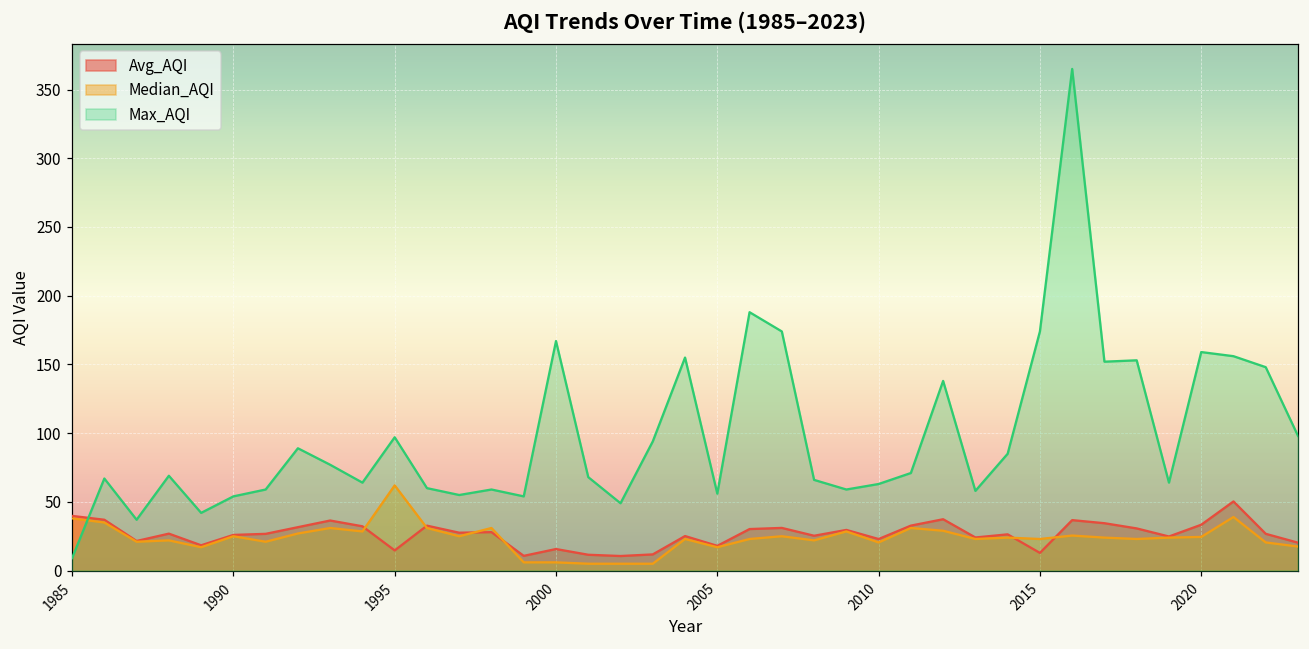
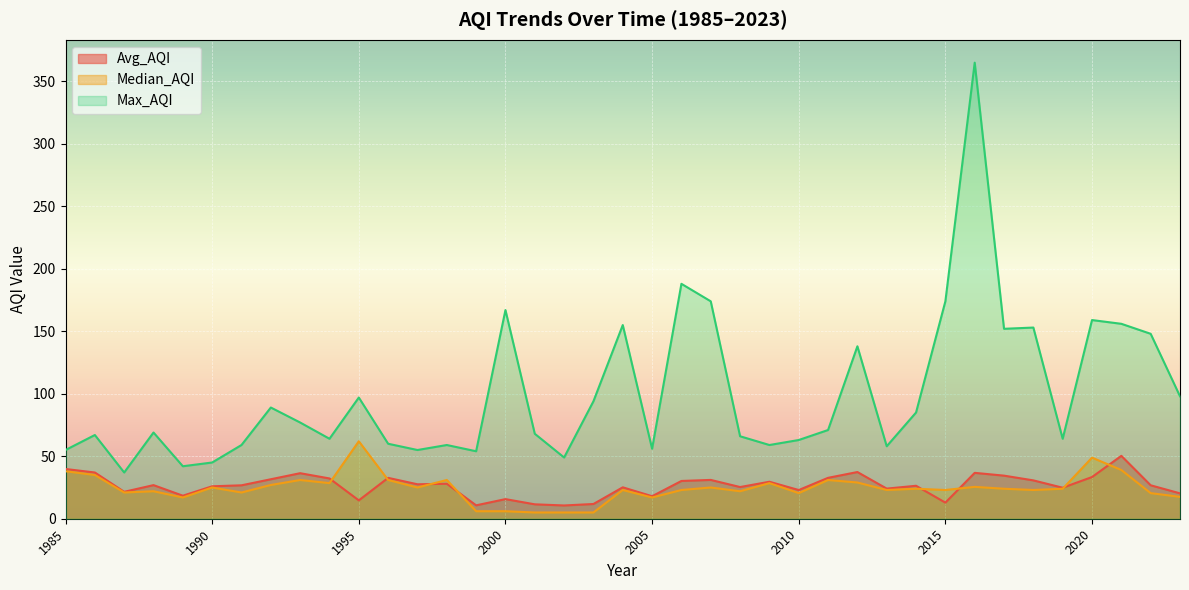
Max_AQI, 1985: 9 -> 55
Max_AQI, 1990: 54 -> 45
Median_AQI, 2020: 25 -> 49
